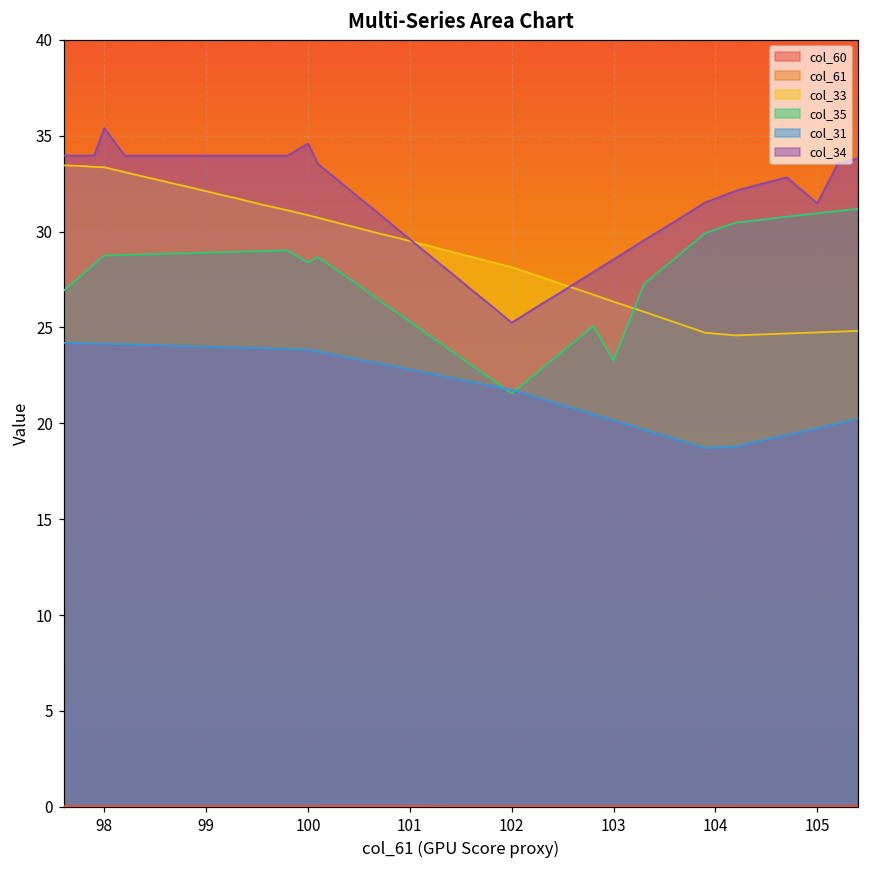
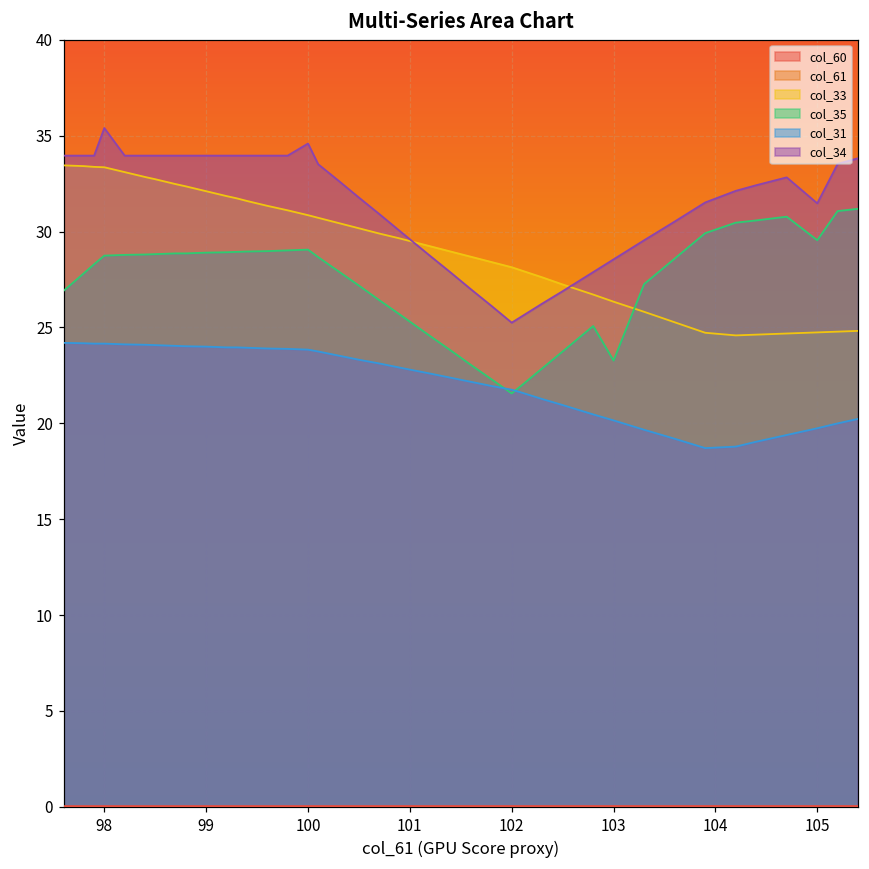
col_35, 100: 28.4 -> 29.1
col_35, 105: 30.9 -> 29.5
